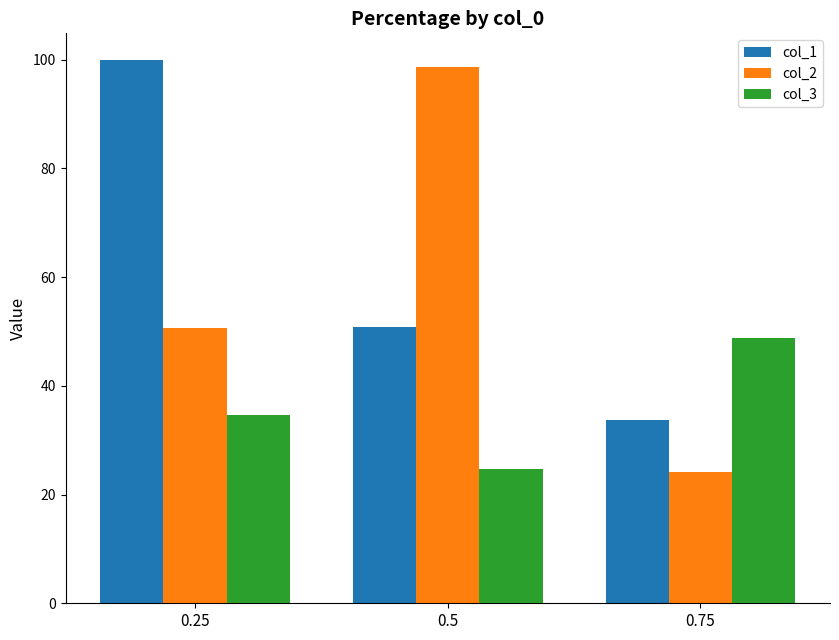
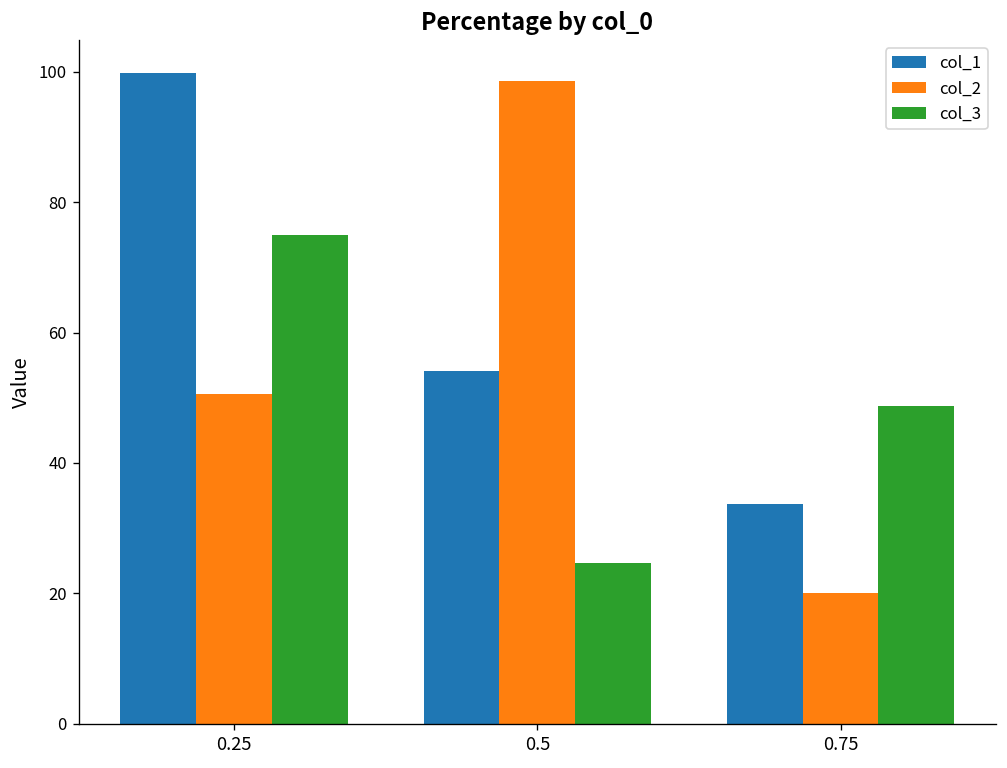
col_3, 0.25: 35 -> 75
col_1, 0.5: 51 -> 54
col_2, 0.75: 24 -> 20
